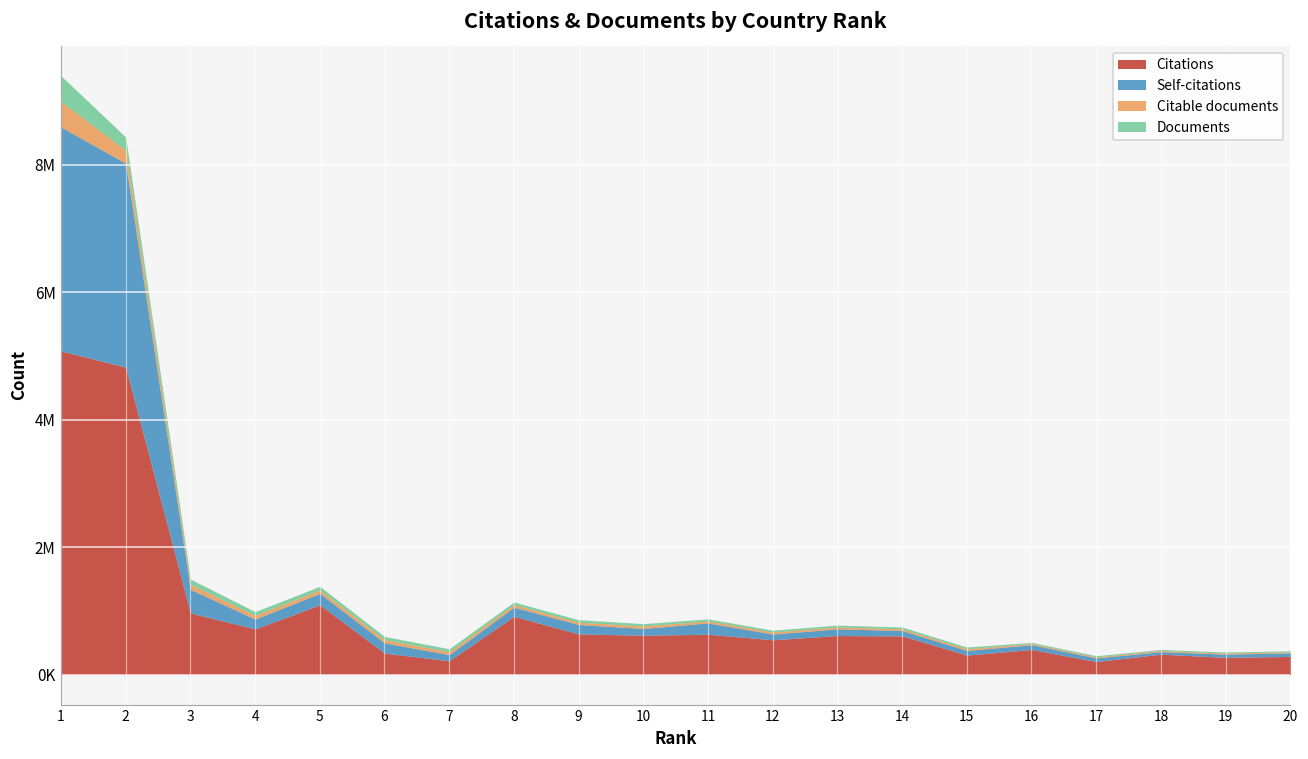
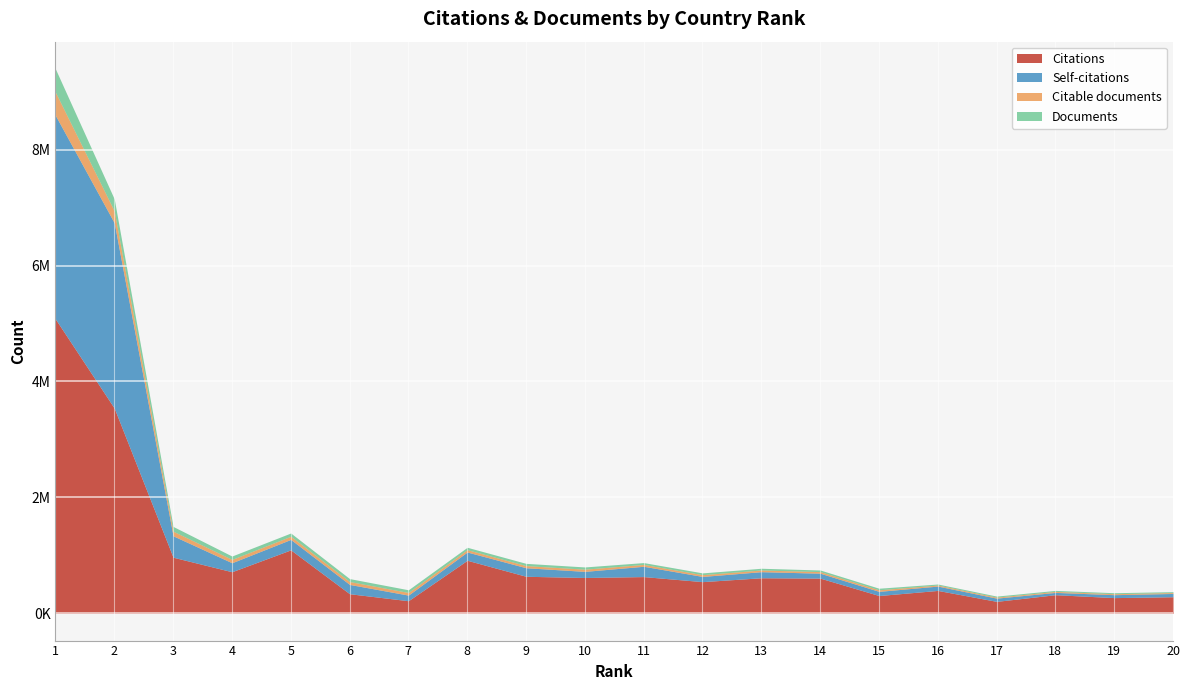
Citations, 2: 4800000 -> 3500000
